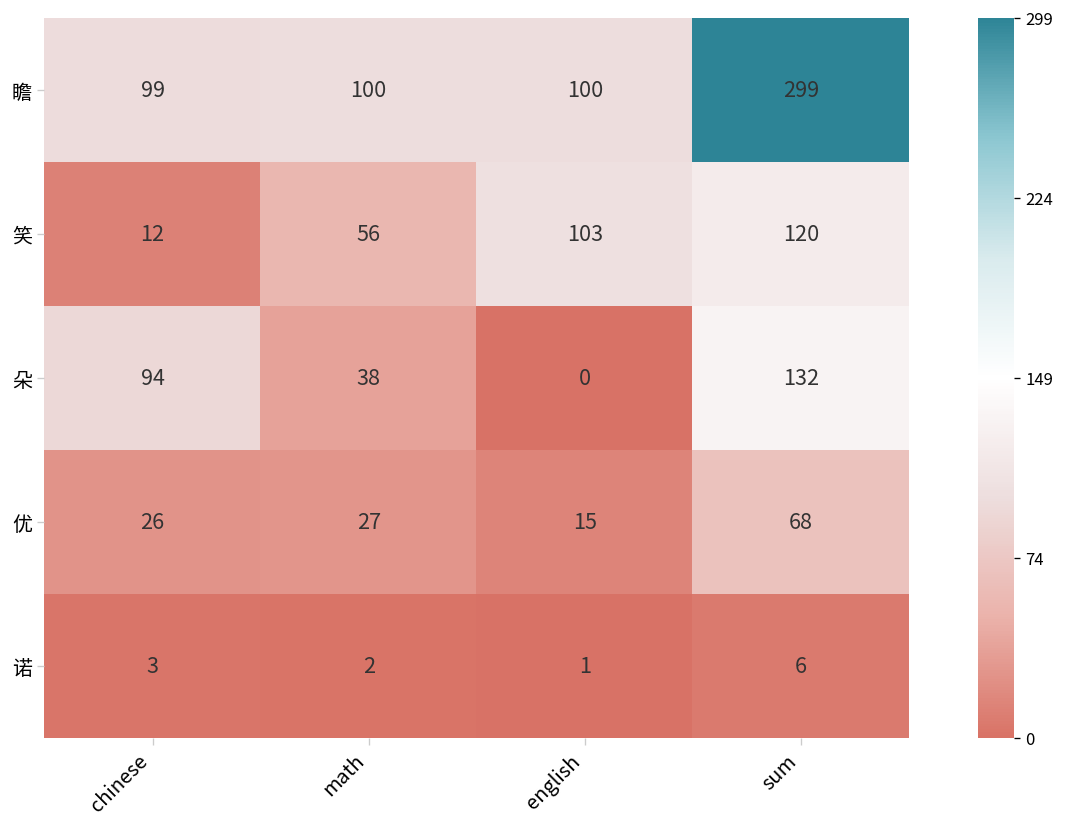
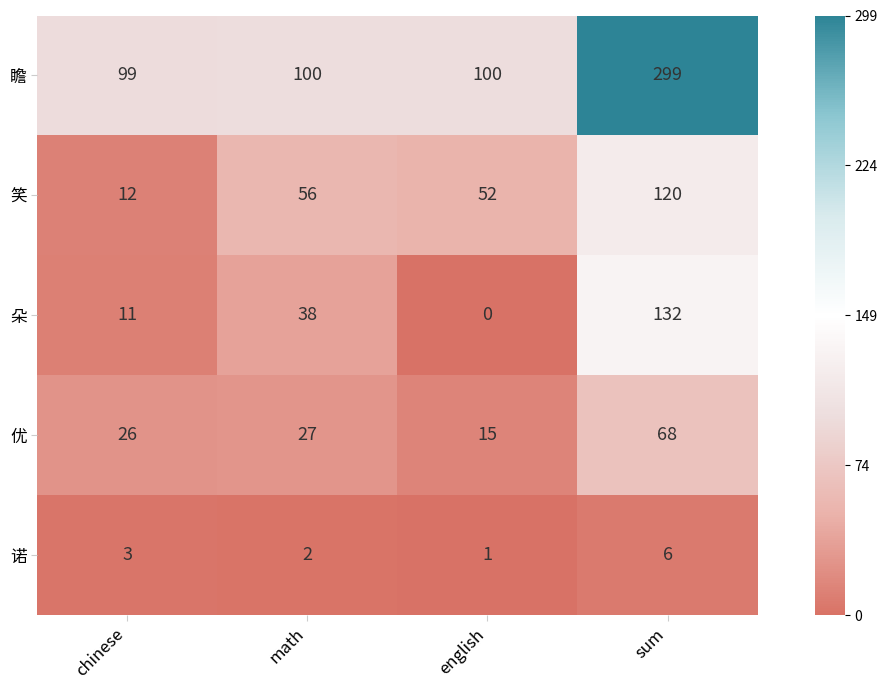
笑, english: 103 -> 52
朵, chinese: 94 -> 11
